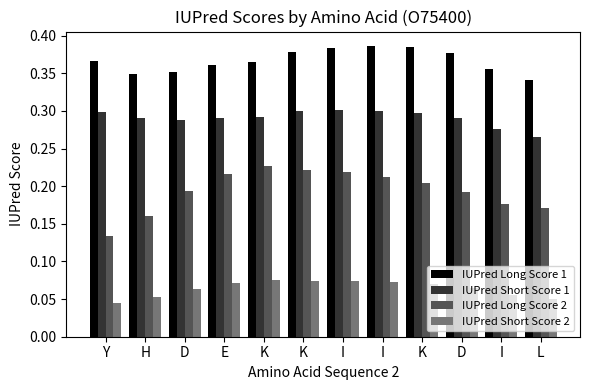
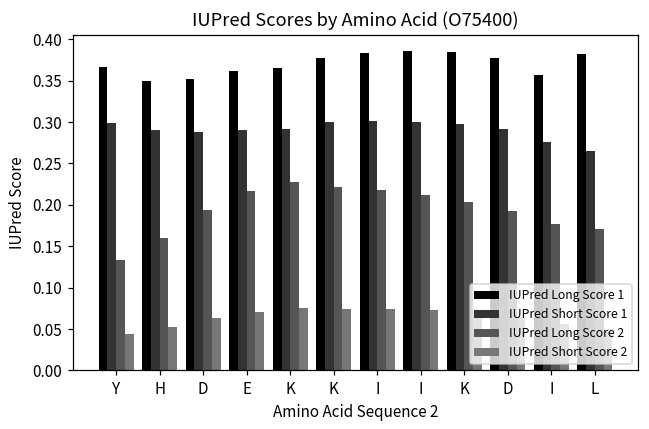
IUPred Long Score 1, L: 0.34 -> 0.38
